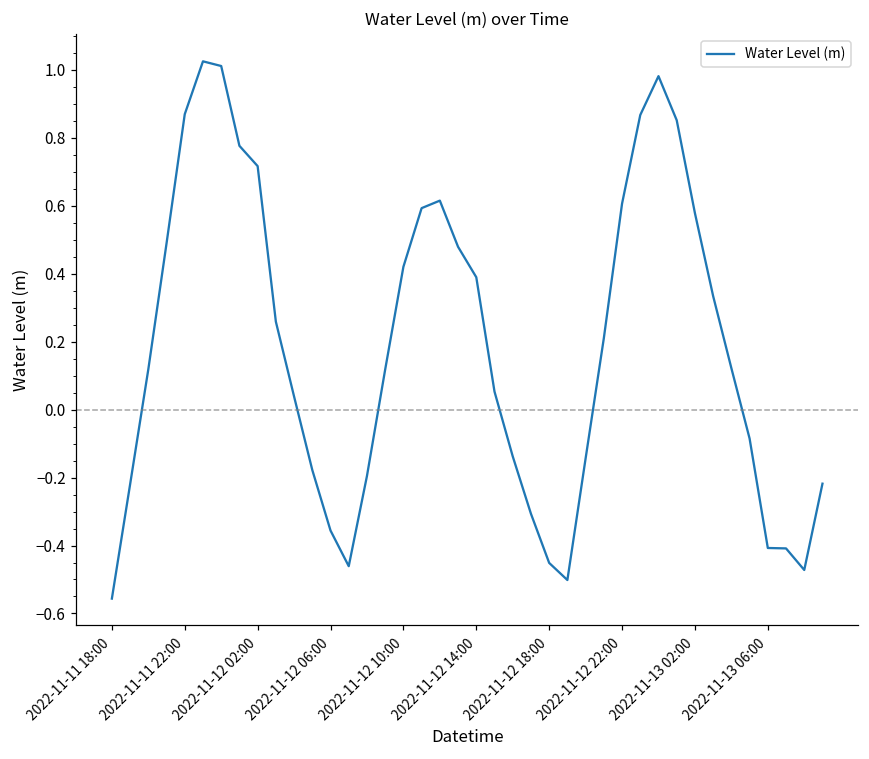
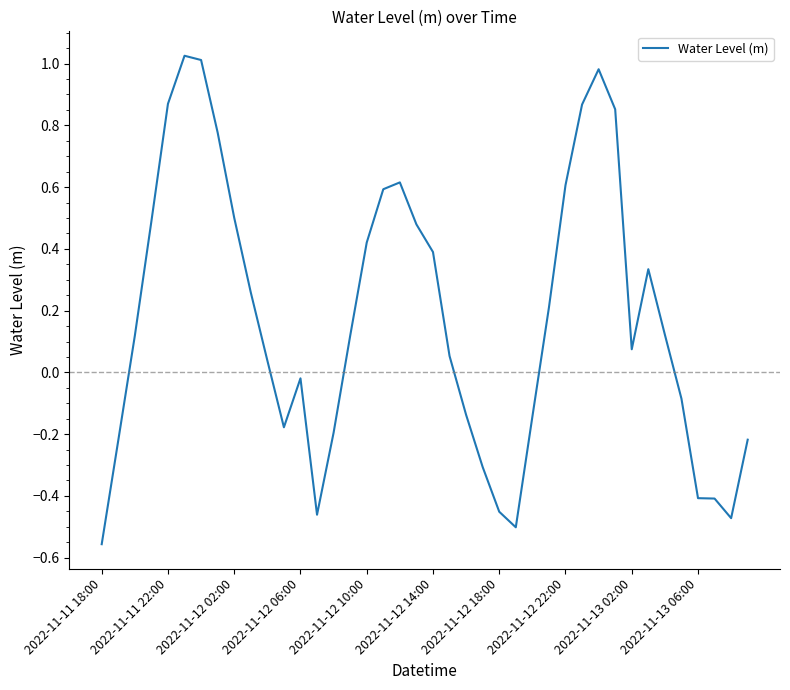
2022-11-12 02:00: 0.72 -> 0.50
2022-11-12 06:00: -0.36 -> -0.02
2022-11-13 02:00: 0.58 -> 0.07
